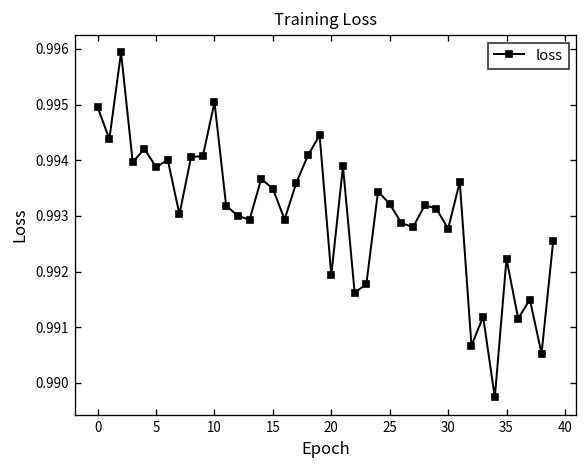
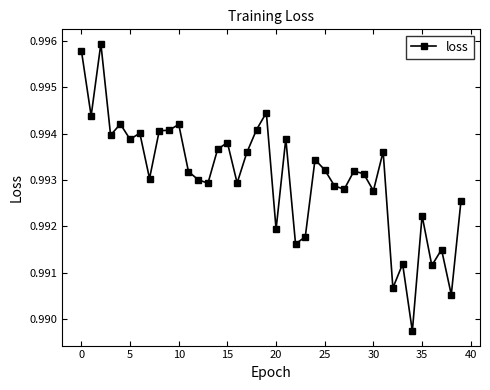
0: 0.9950 -> 0.9958
10: 0.9950 -> 0.9942
15: 0.9935 -> 0.9938
